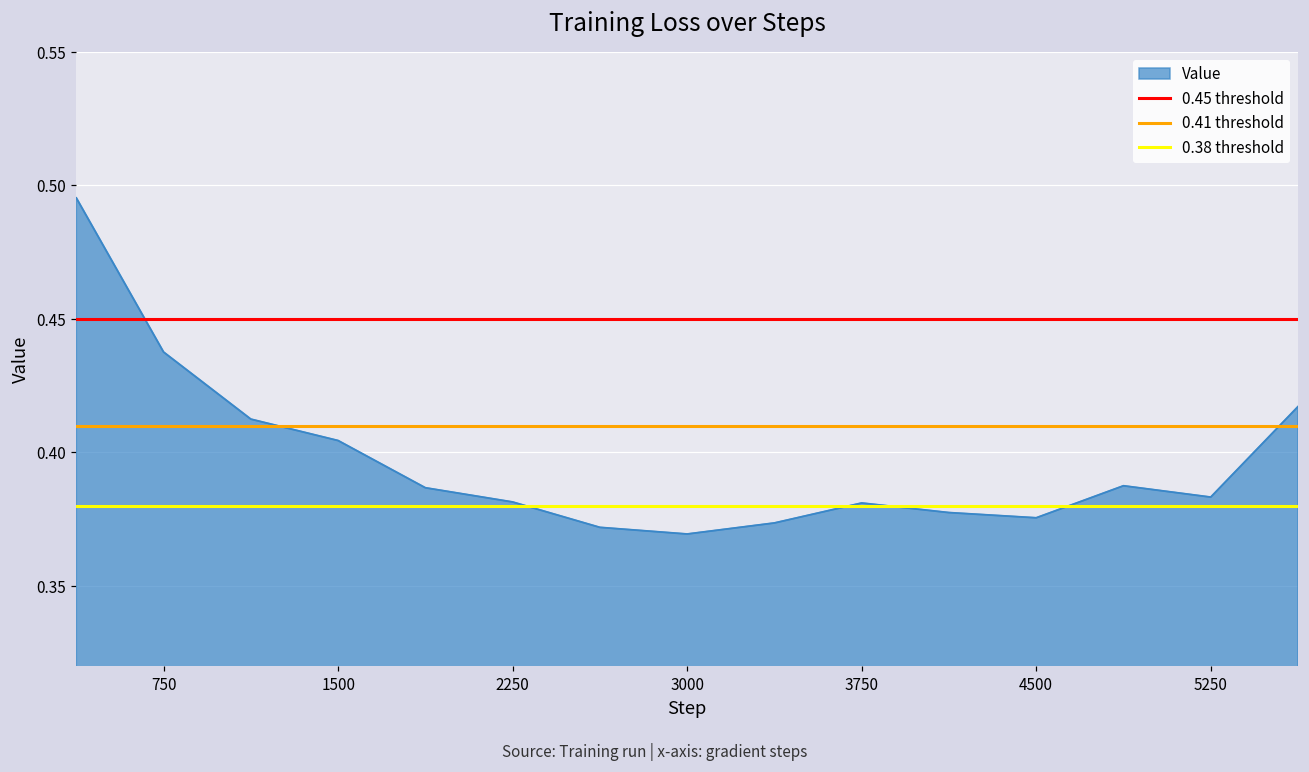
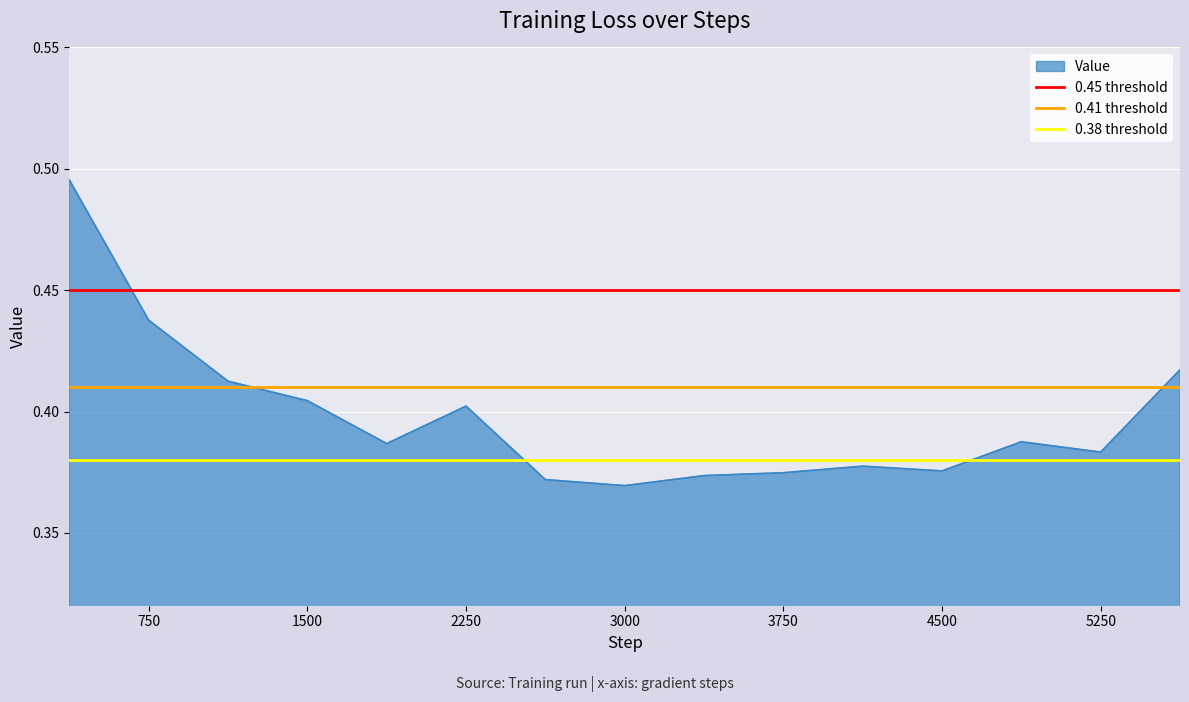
2250: 0.381 -> 0.402
3750: 0.381 -> 0.375
